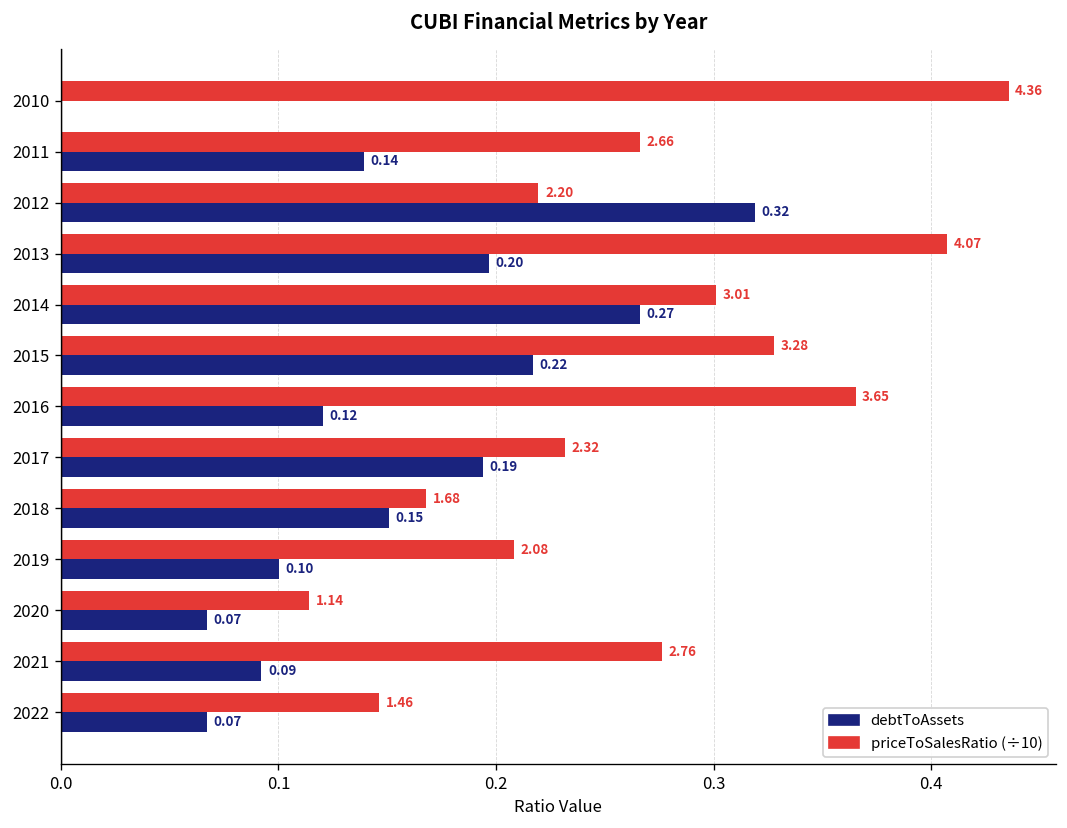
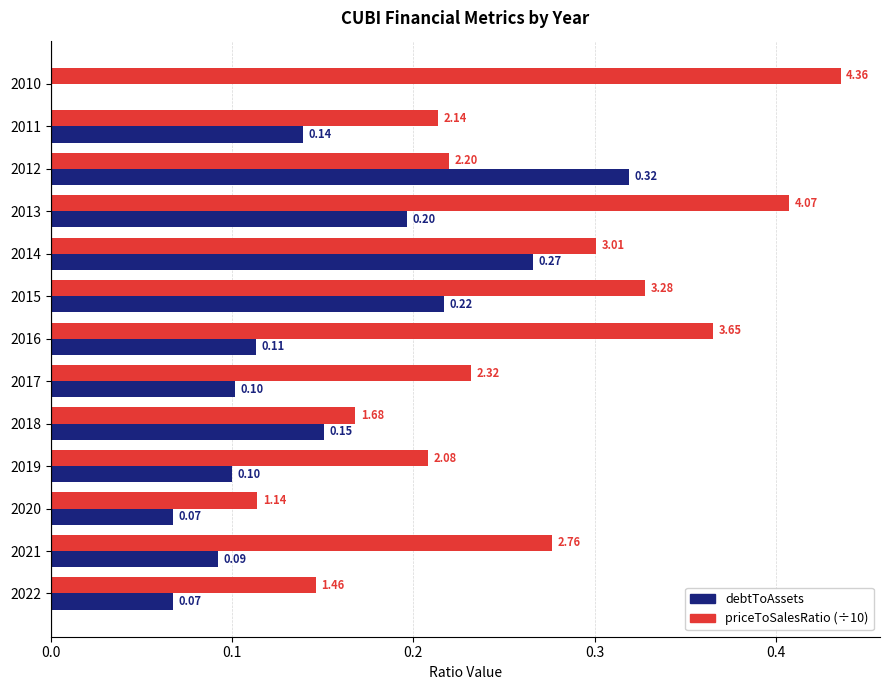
priceToSalesRatio (÷10), 2011: 2.66 -> 2.14
debtToAssets, 2016: 0.12 -> 0.11
debtToAssets, 2017: 0.19 -> 0.10
